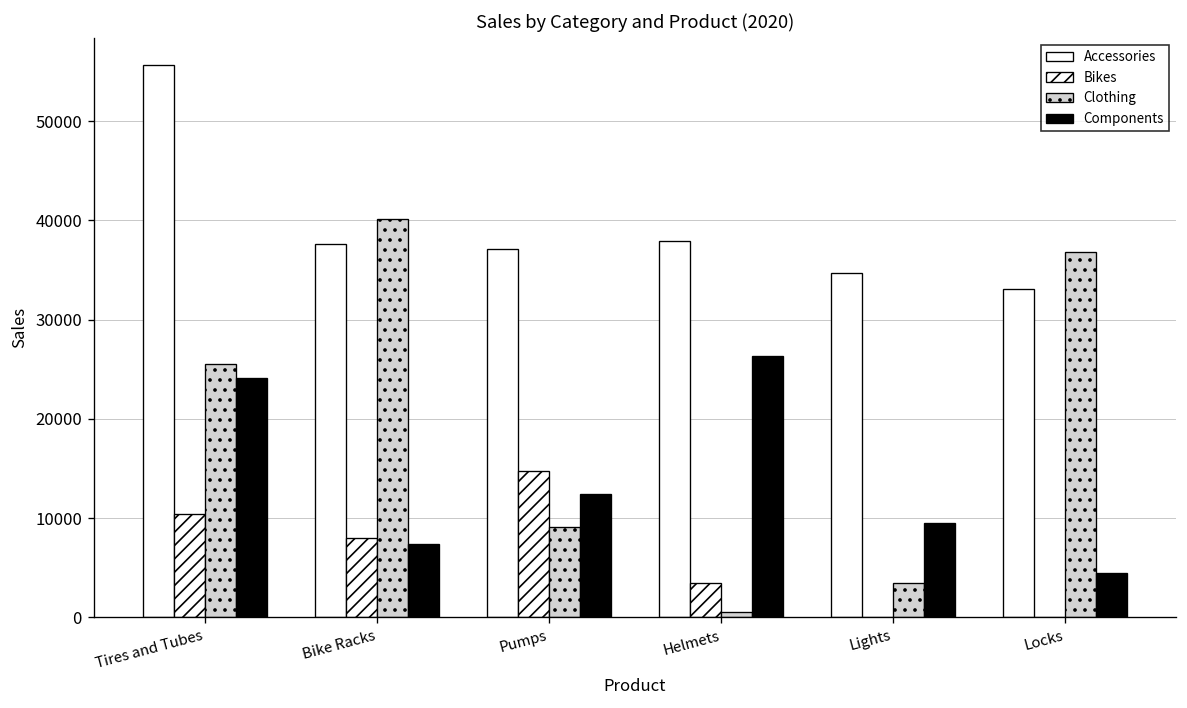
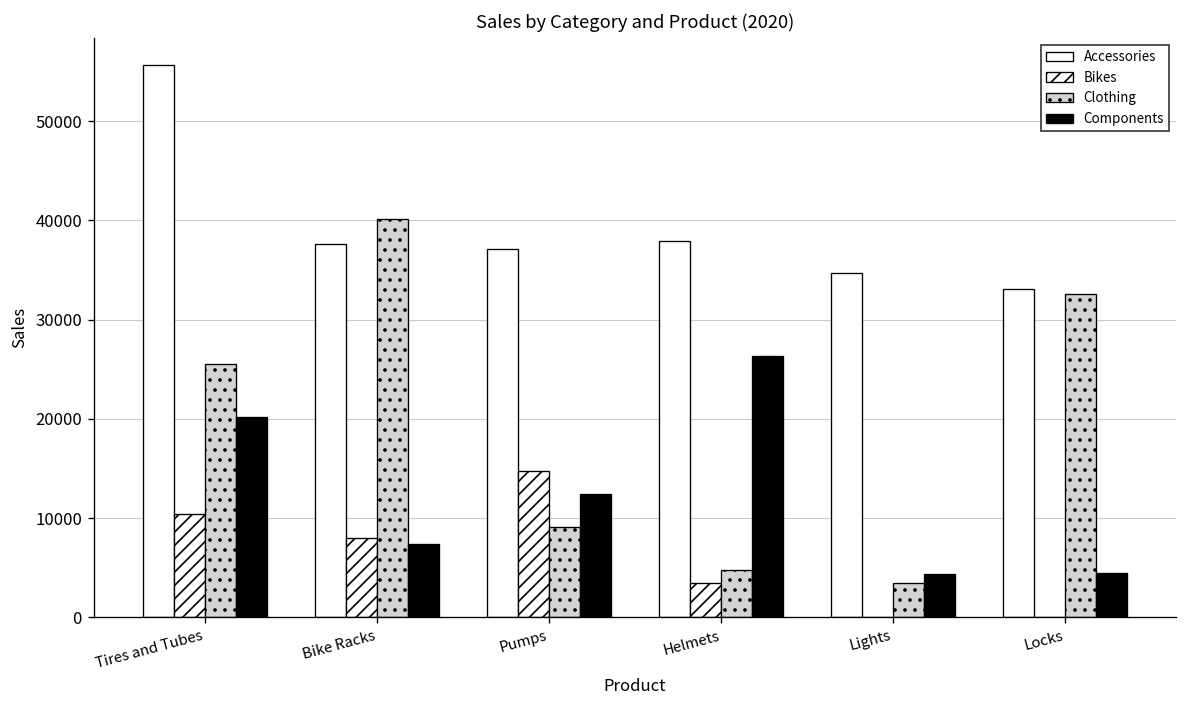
Components, Tires and Tubes: 24000 -> 20000
Clothing, Helmets: 1000 -> 5000
Components, Lights: 9000 -> 4000
Clothing, Locks: 37000 -> 33000
